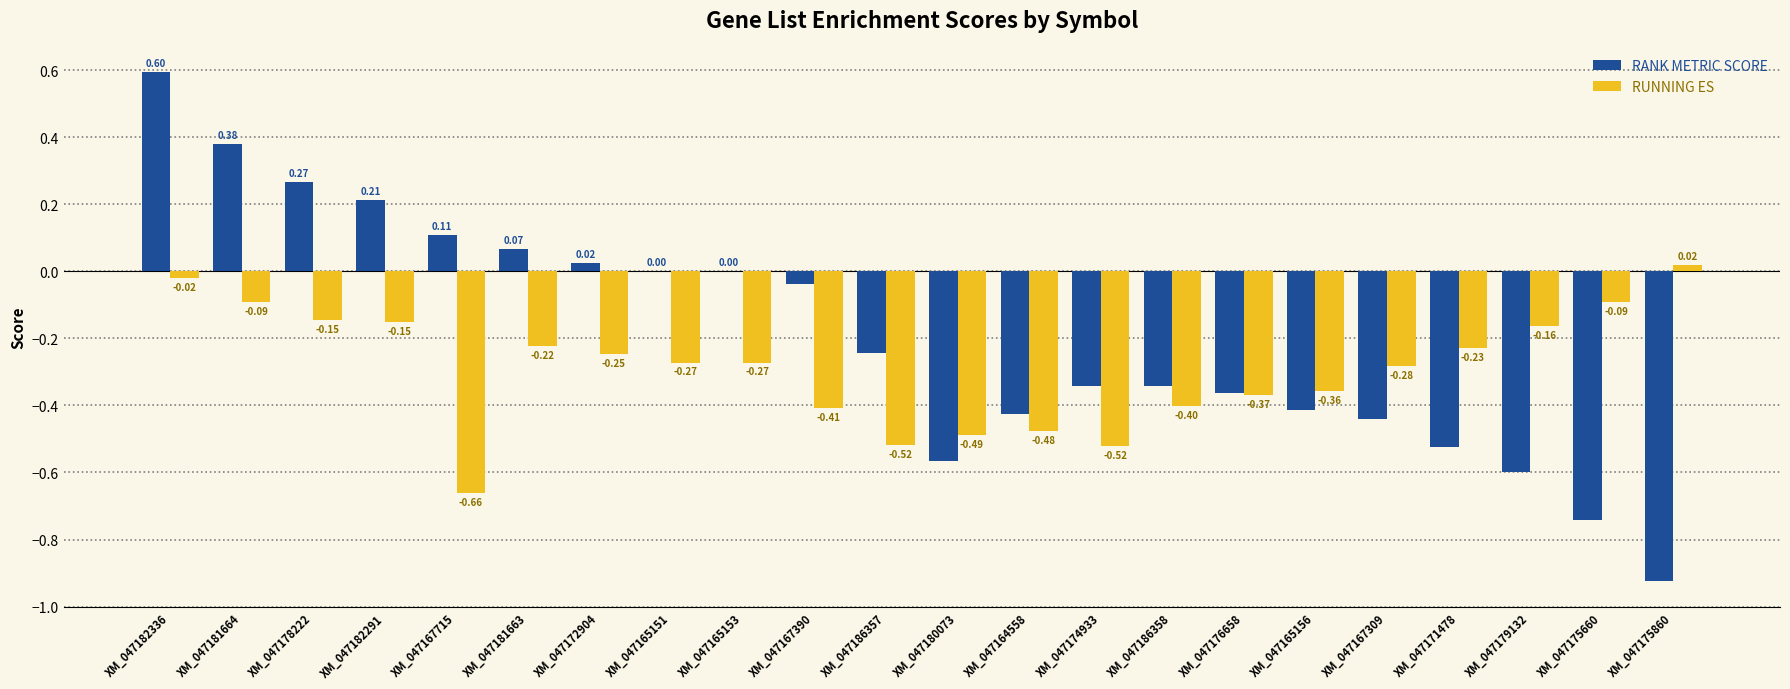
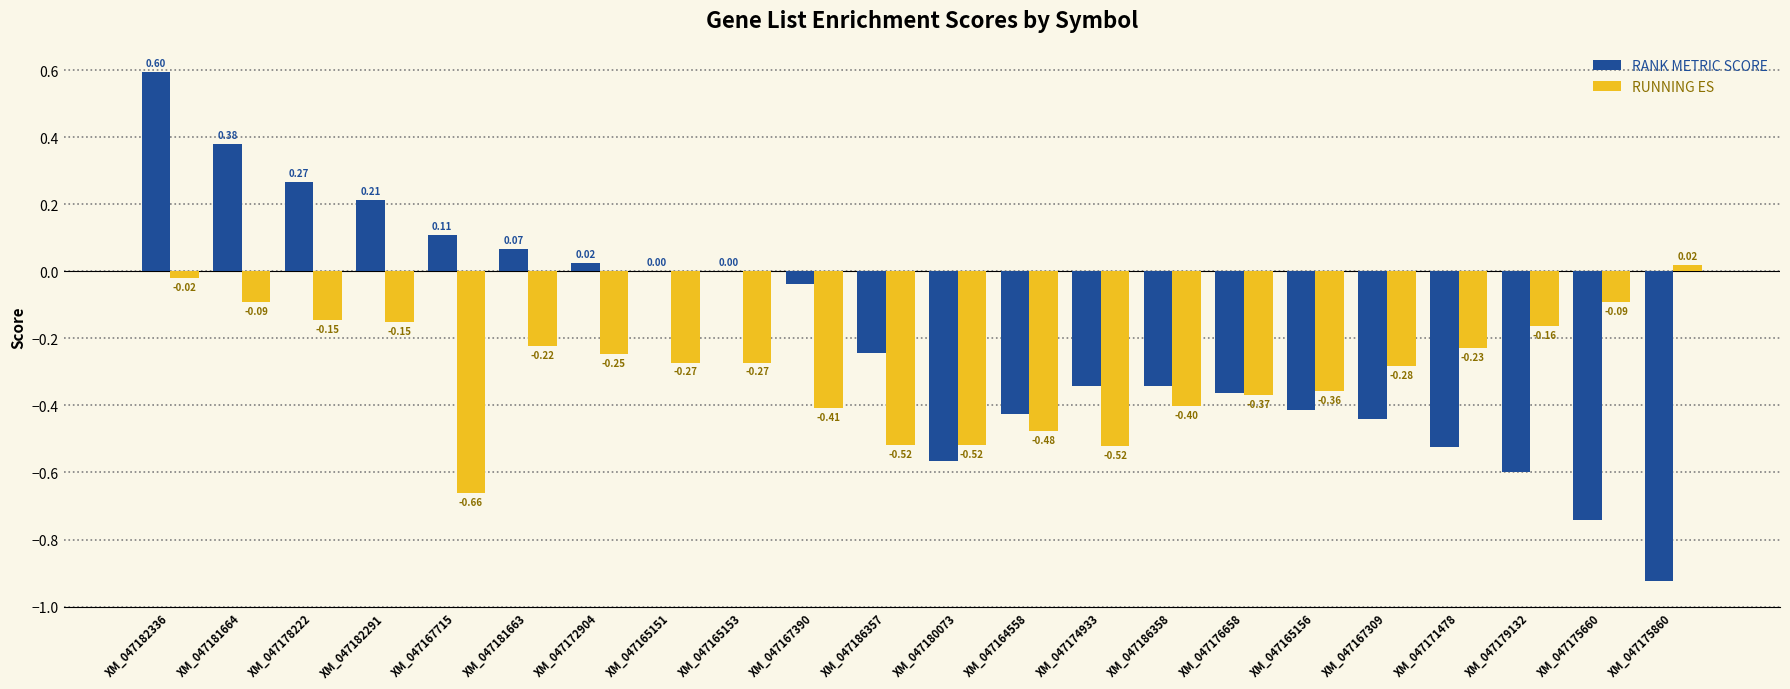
RUNNING ES, XM_047180073: -0.49 -> -0.52
